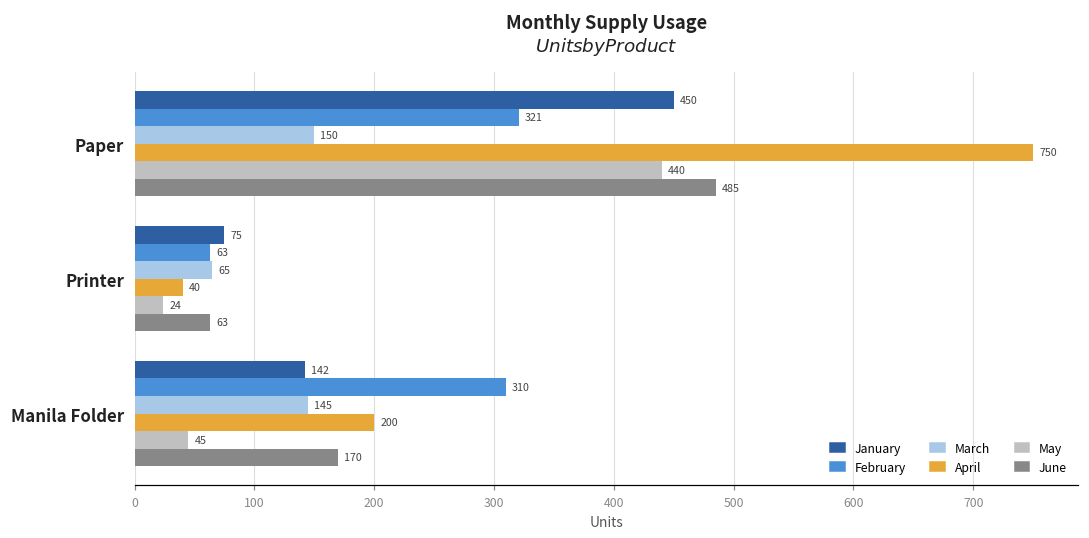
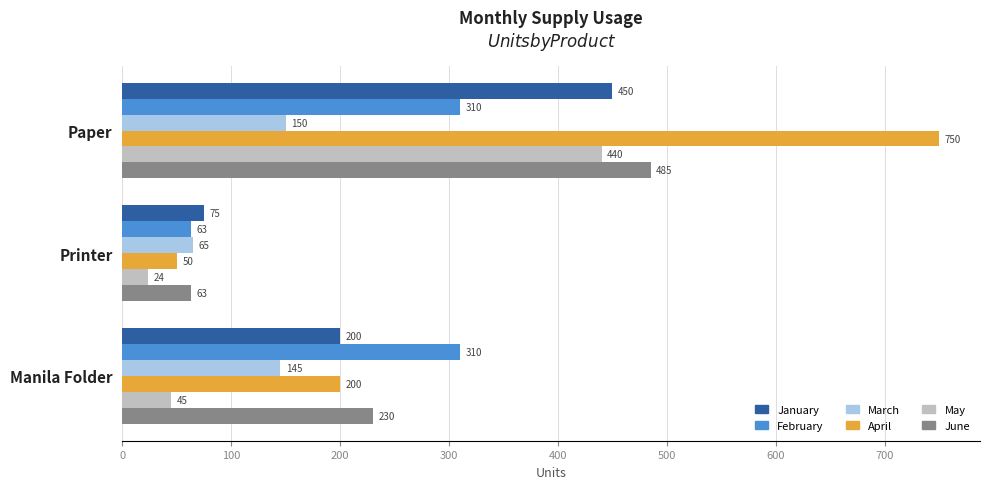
February, Paper: 321 -> 310
April, Printer: 40 -> 50
January, Manila Folder: 142 -> 200
June, Manila Folder: 170 -> 230
